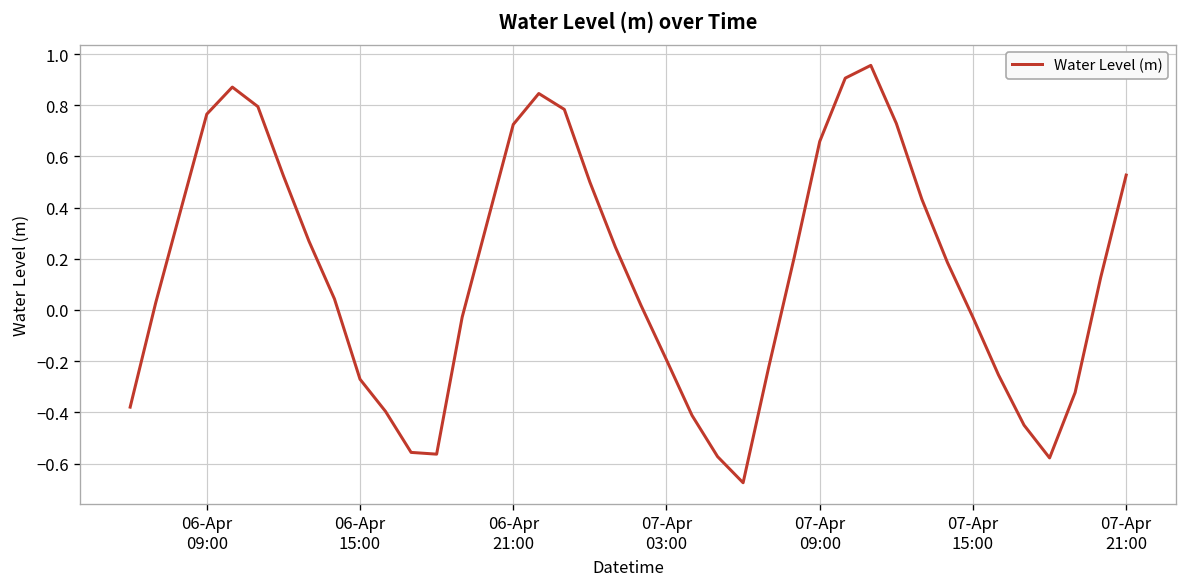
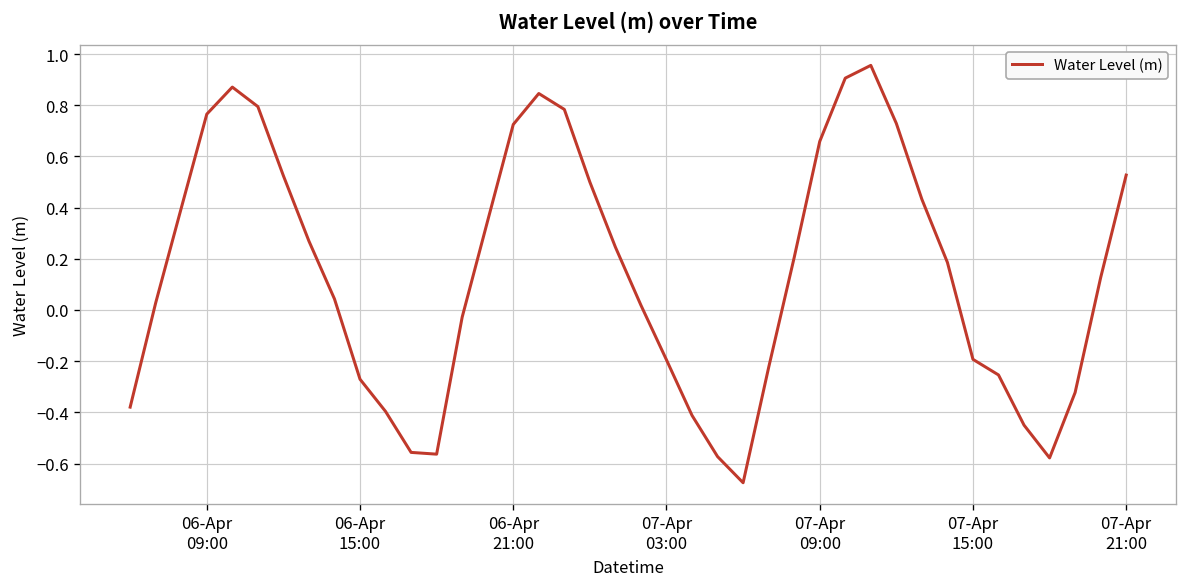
07-Apr 15:00: -0.03 -> -0.19
